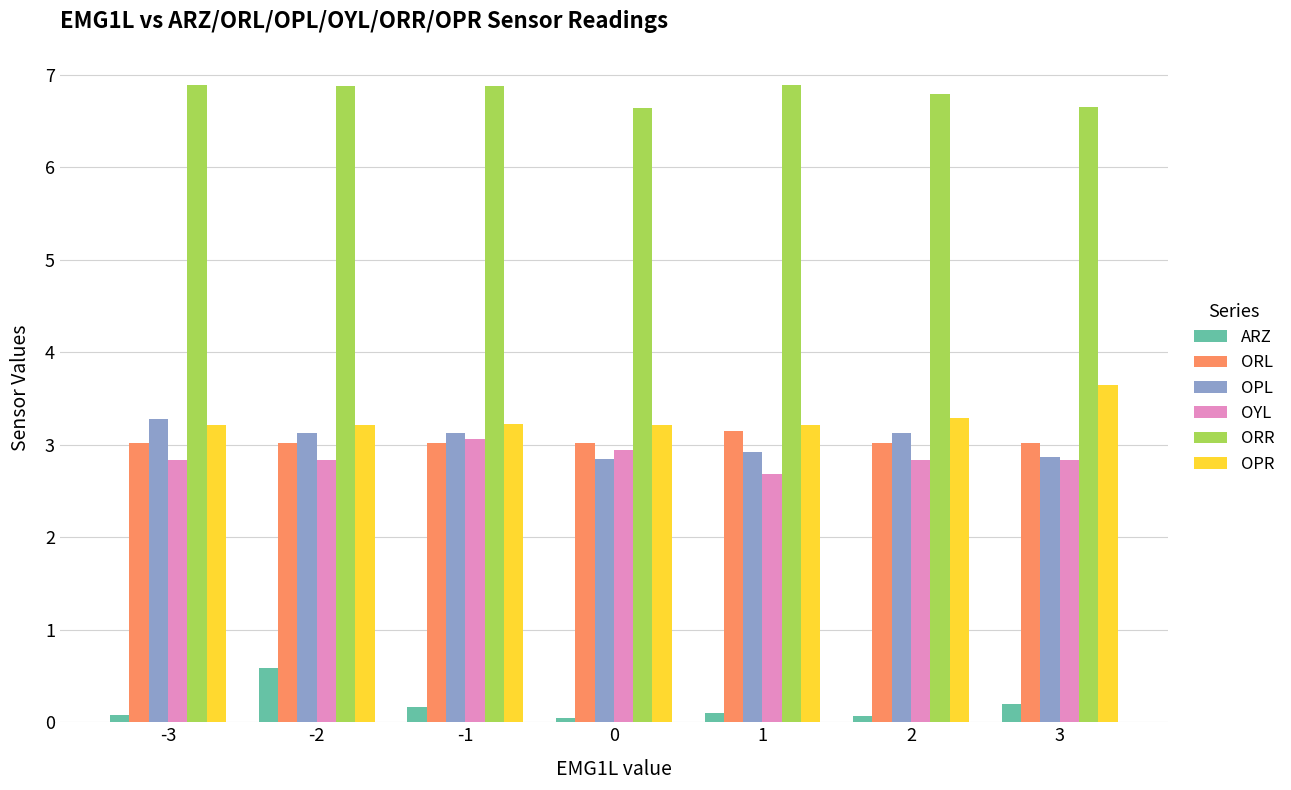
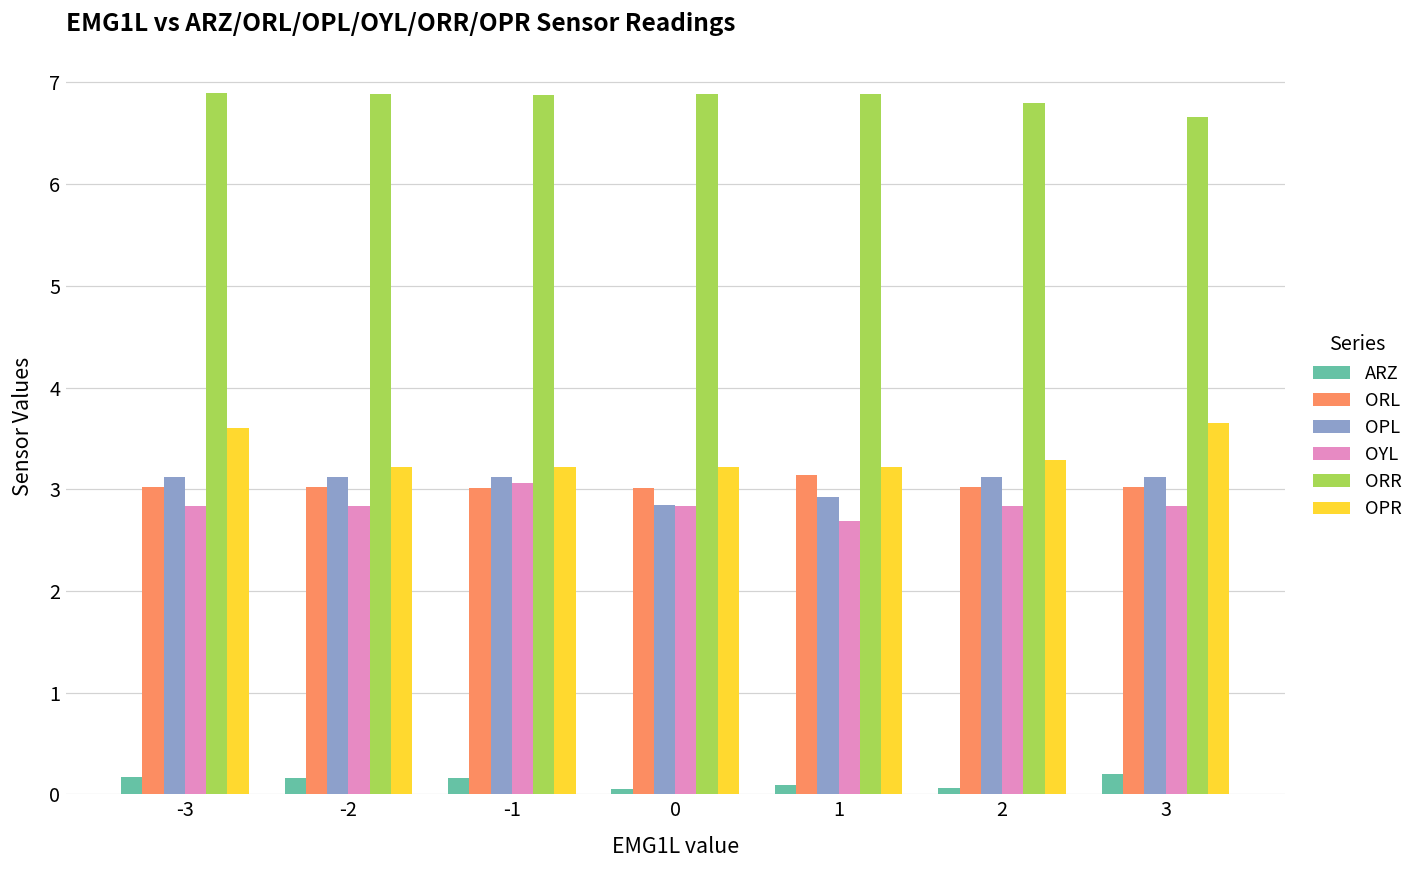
ARZ, -3: 0.1 -> 0.2
OPL, -3: 3.3 -> 3.1
OPR, -3: 3.2 -> 3.6
ARZ, -2: 0.6 -> 0.2
OYL, 0: 2.9 -> 2.8
ORR, 0: 6.6 -> 6.9
OPL, 3: 2.9 -> 3.1
